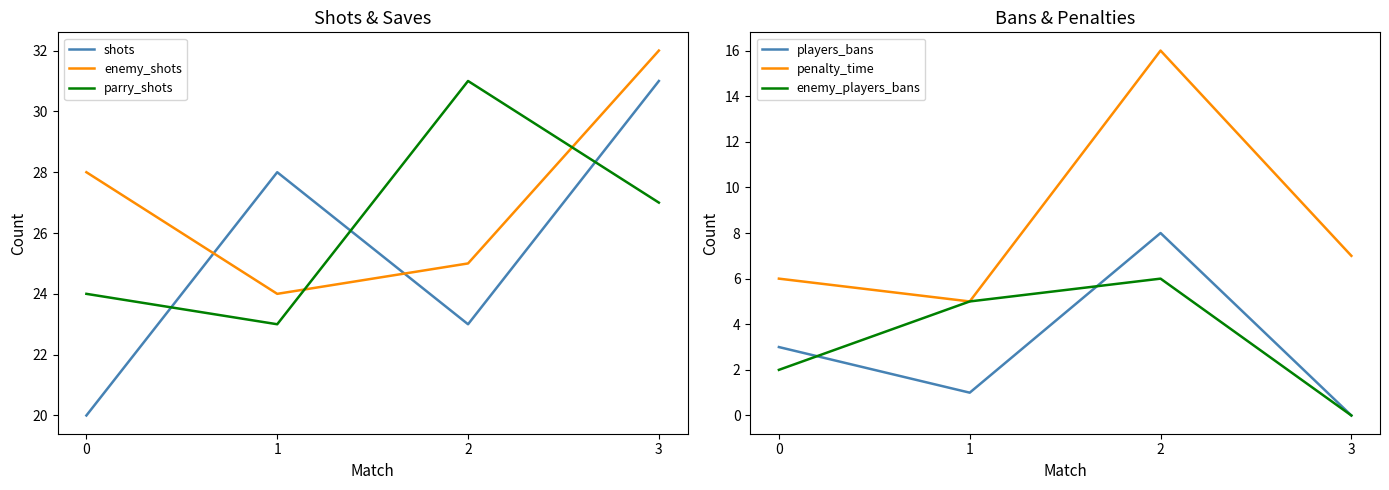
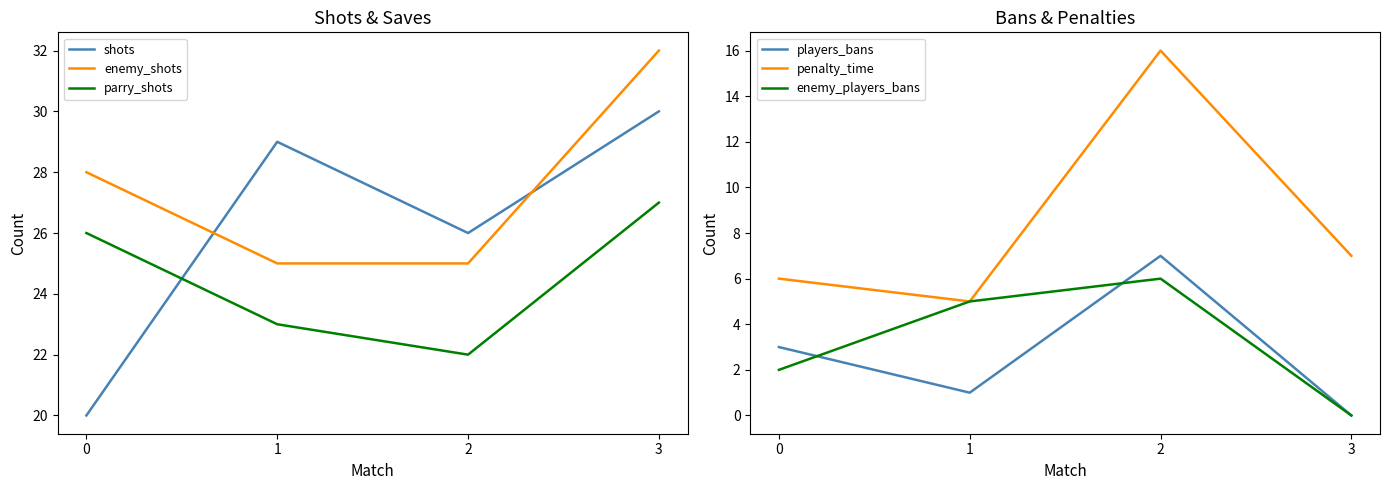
Shots & Saves, parry_shots, 0: 24 -> 26
Shots & Saves, shots, 1: 28 -> 29
Shots & Saves, enemy_shots, 1: 24 -> 25
Shots & Saves, shots, 2: 23 -> 26
Shots & Saves, parry_shots, 2: 31 -> 22
Shots & Saves, shots, 3: 31 -> 30
Bans & Penalties, players_bans, 2: 8 -> 7
